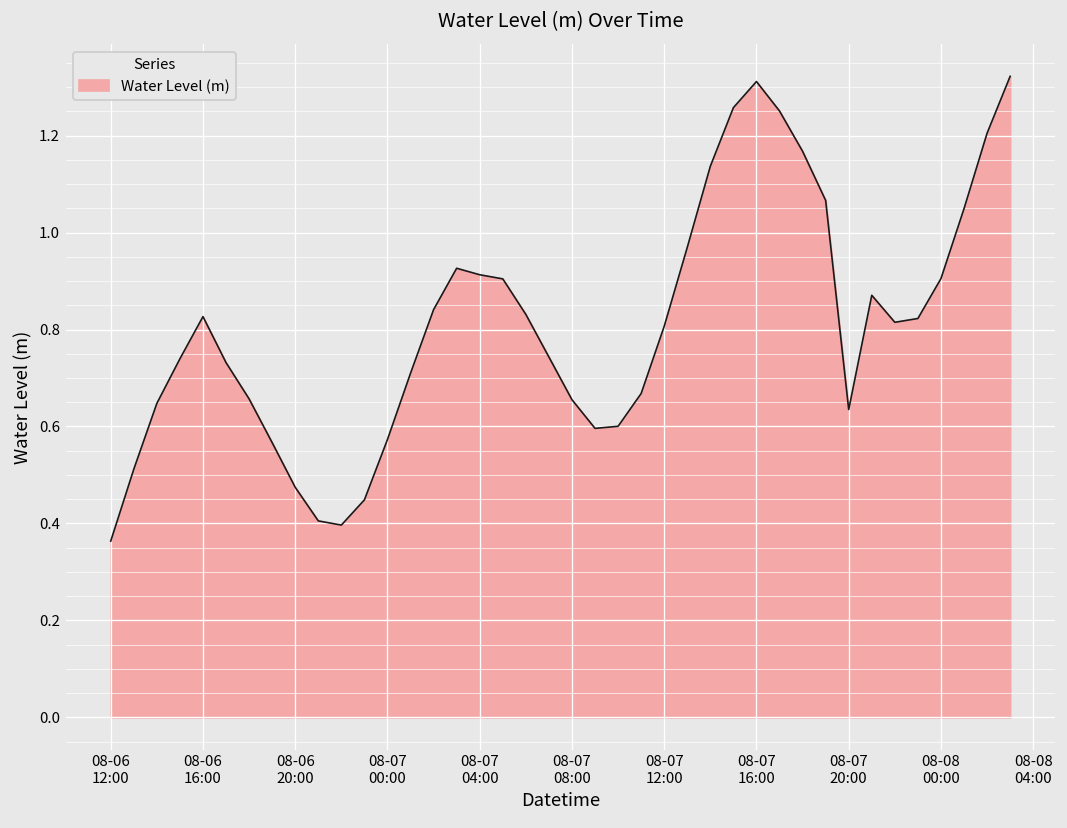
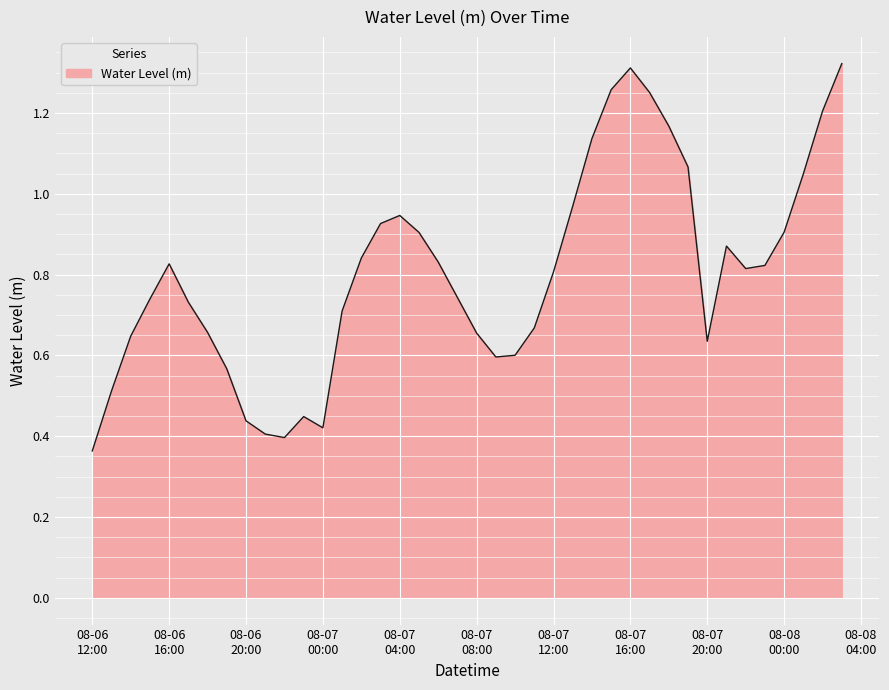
08-06 20:00: 0.47 -> 0.44
08-07 00:00: 0.57 -> 0.42
08-07 04:00: 0.91 -> 0.95
